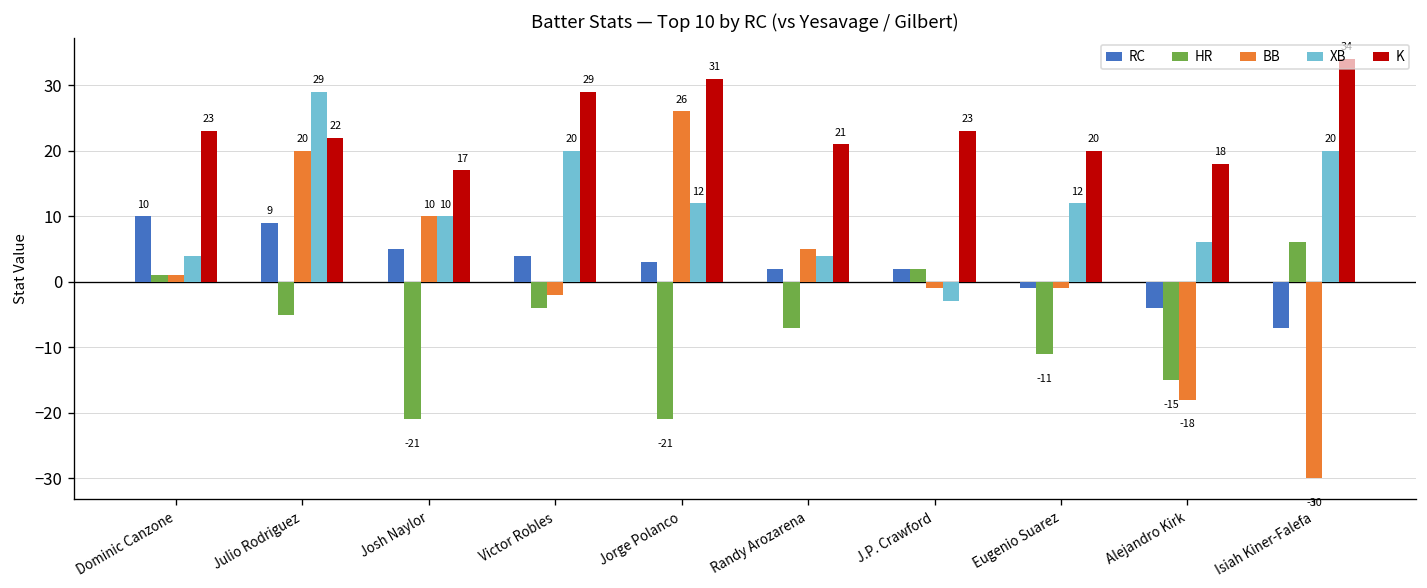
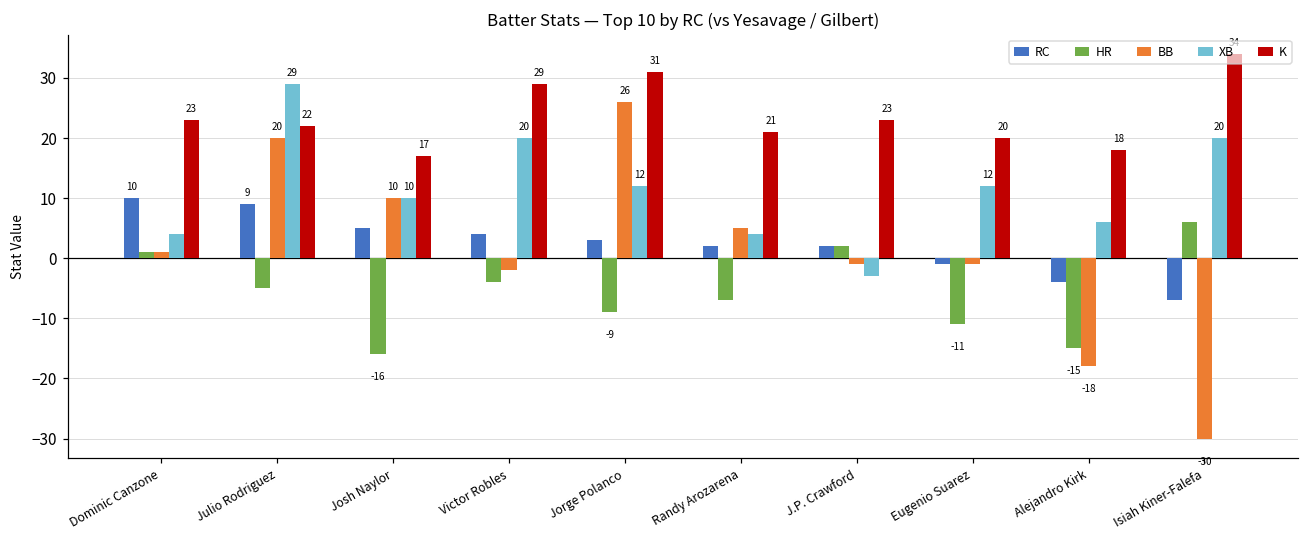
HR, Josh Naylor: -21 -> -16
HR, Jorge Polanco: -21 -> -9
